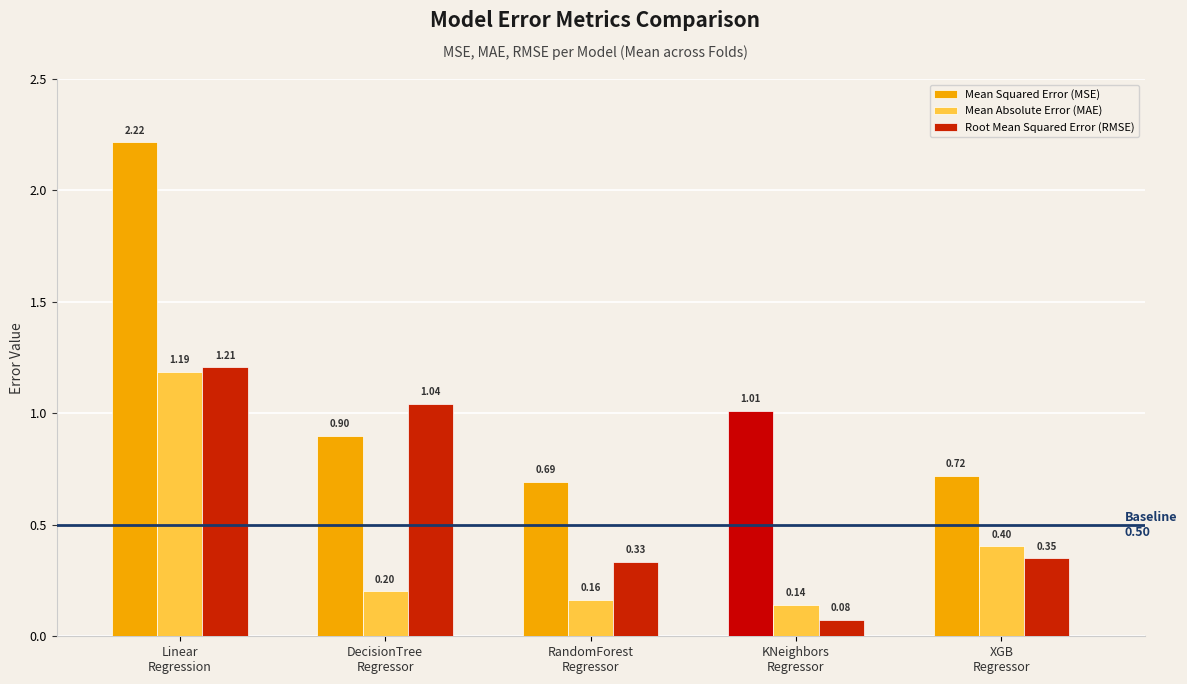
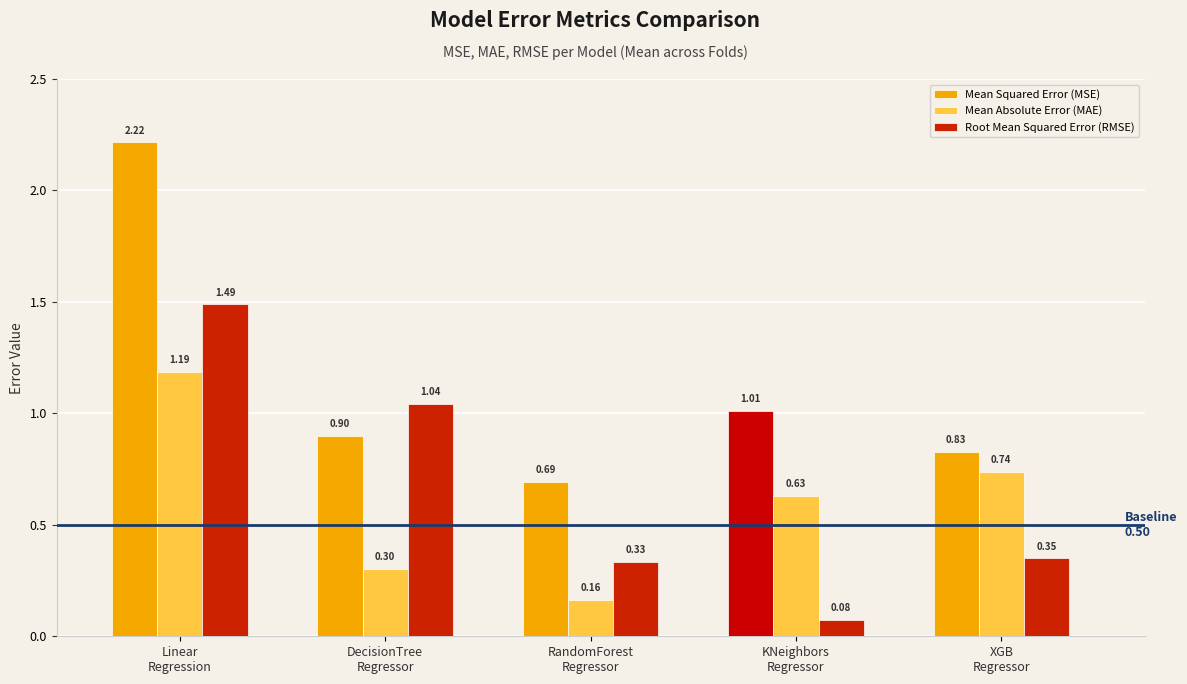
Root Mean Squared Error (RMSE), Linear Regression: 1.21 -> 1.49
Mean Absolute Error (MAE), DecisionTree Regressor: 0.20 -> 0.30
Mean Absolute Error (MAE), KNeighbors Regressor: 0.14 -> 0.63
Mean Squared Error (MSE), XGB Regressor: 0.72 -> 0.83
Mean Absolute Error (MAE), XGB Regressor: 0.40 -> 0.74
